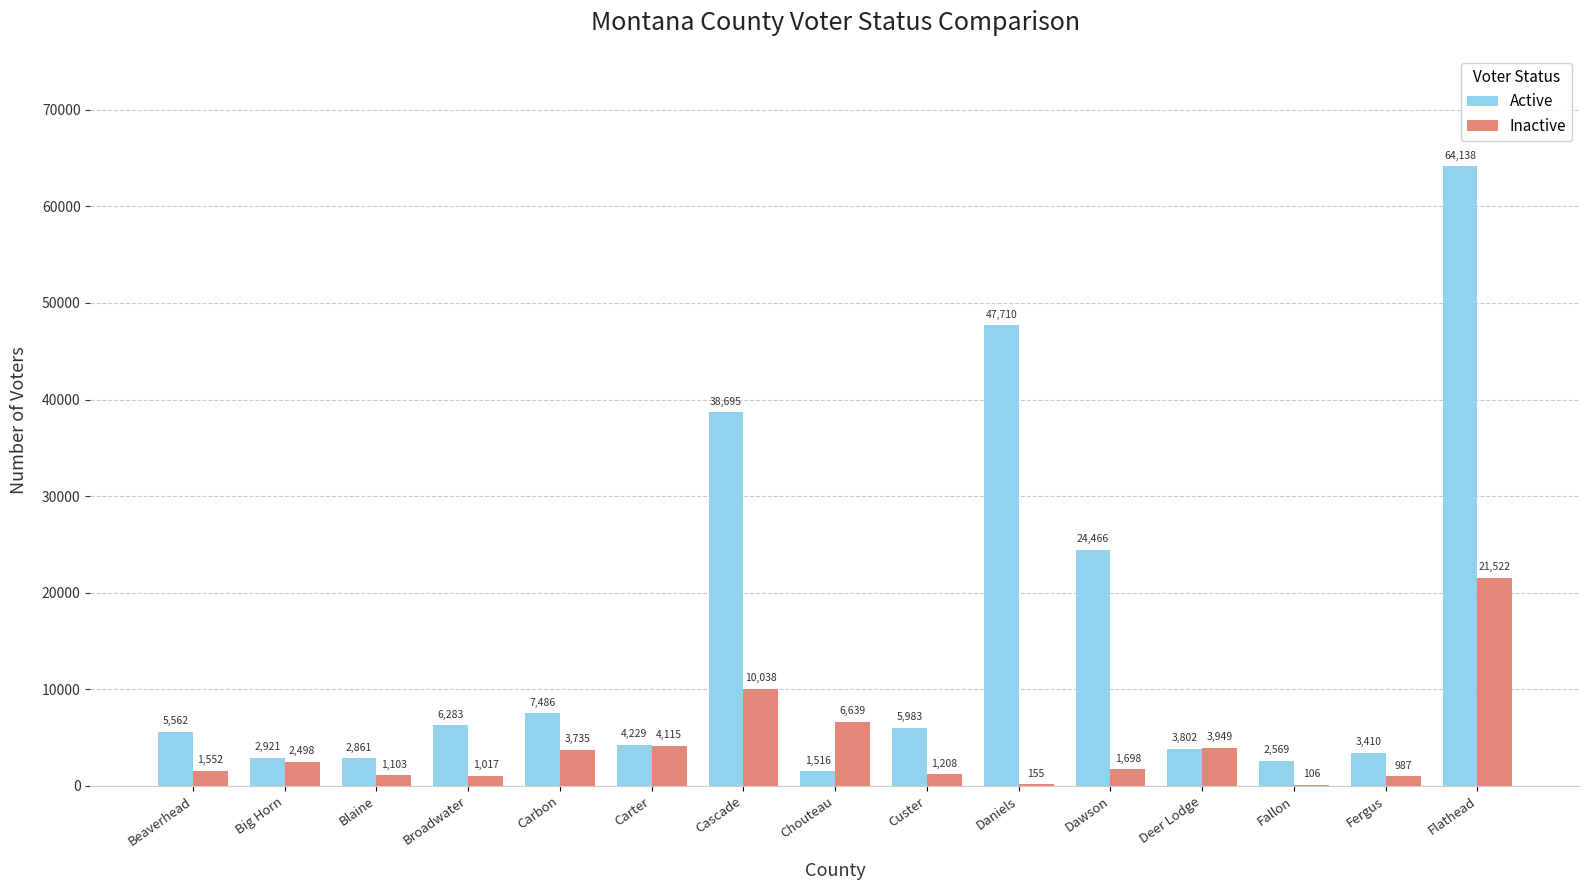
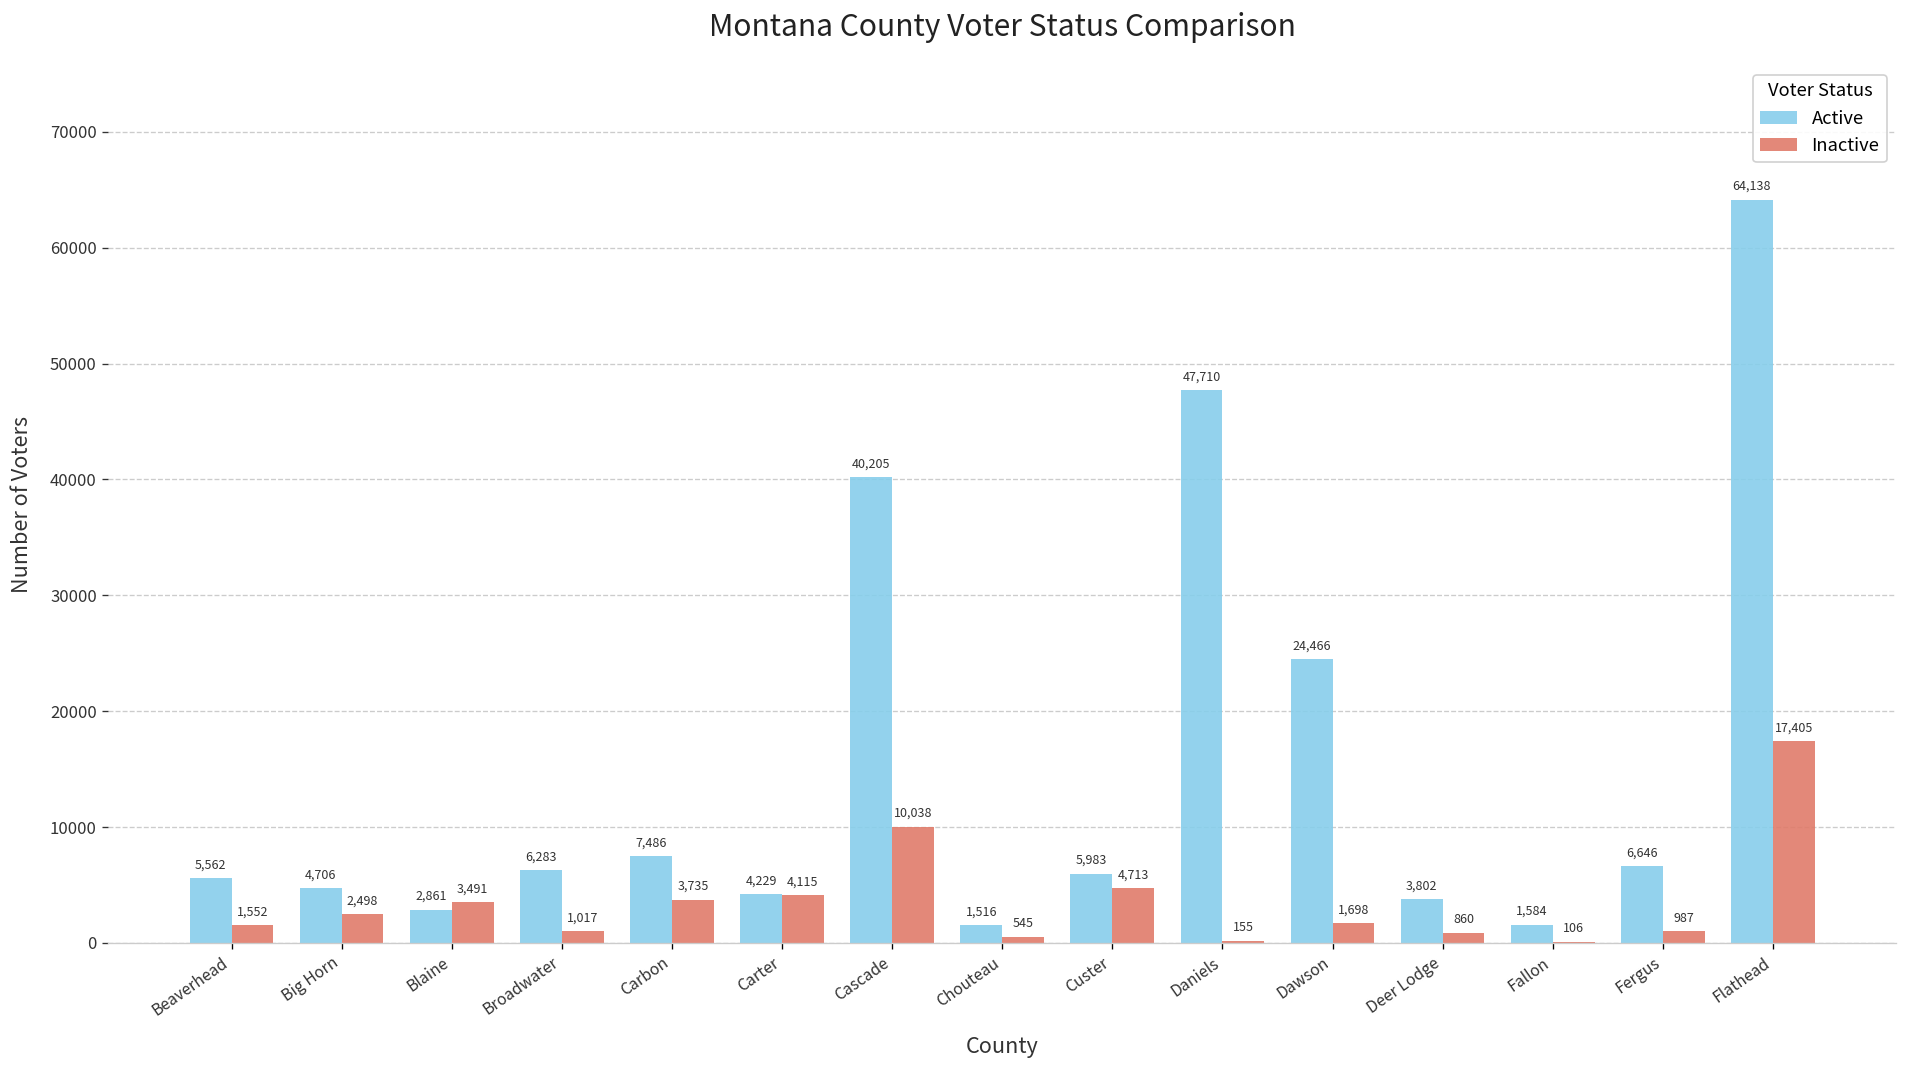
Active, Big Horn: 2,921 -> 4,706
Inactive, Blaine: 1,103 -> 3,491
Active, Cascade: 38,695 -> 40,205
Inactive, Chouteau: 6,639 -> 545
Inactive, Custer: 1,208 -> 4,713
Inactive, Deer Lodge: 3,949 -> 860
Active, Fallon: 2,569 -> 1,584
Active, Fergus: 3,410 -> 6,646
Inactive, Flathead: 21,522 -> 17,405
